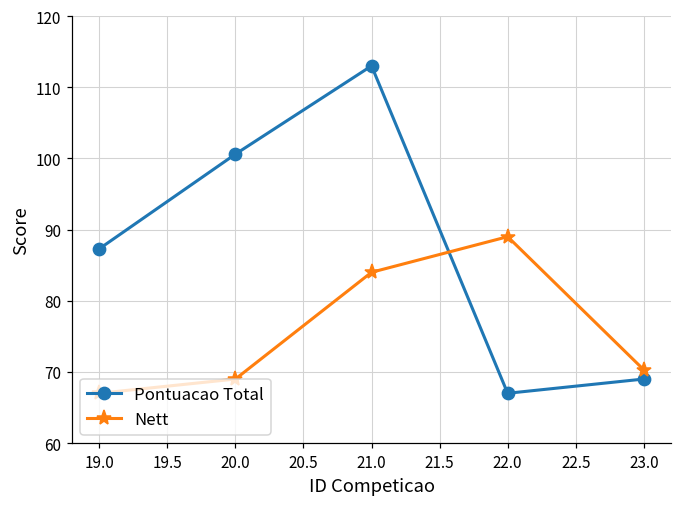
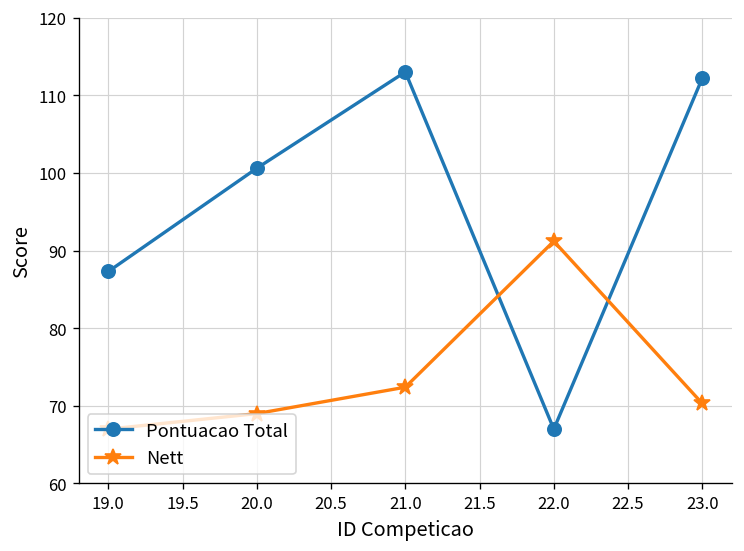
Nett, 21.0: 84 -> 72
Nett, 22.0: 89 -> 91
Pontuacao Total, 23.0: 69 -> 112
